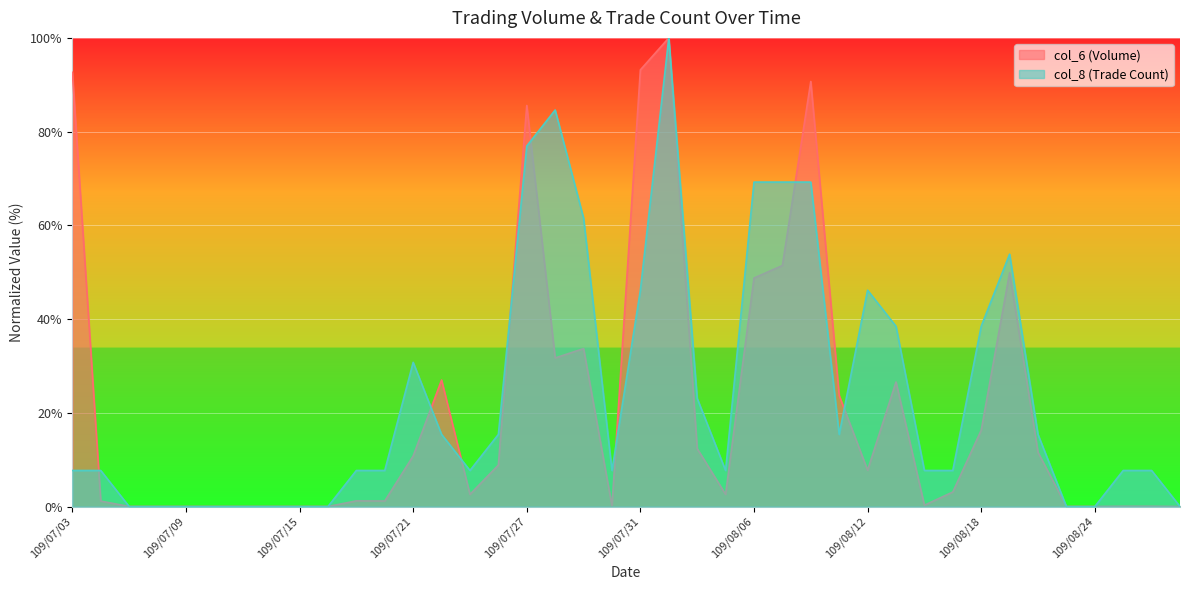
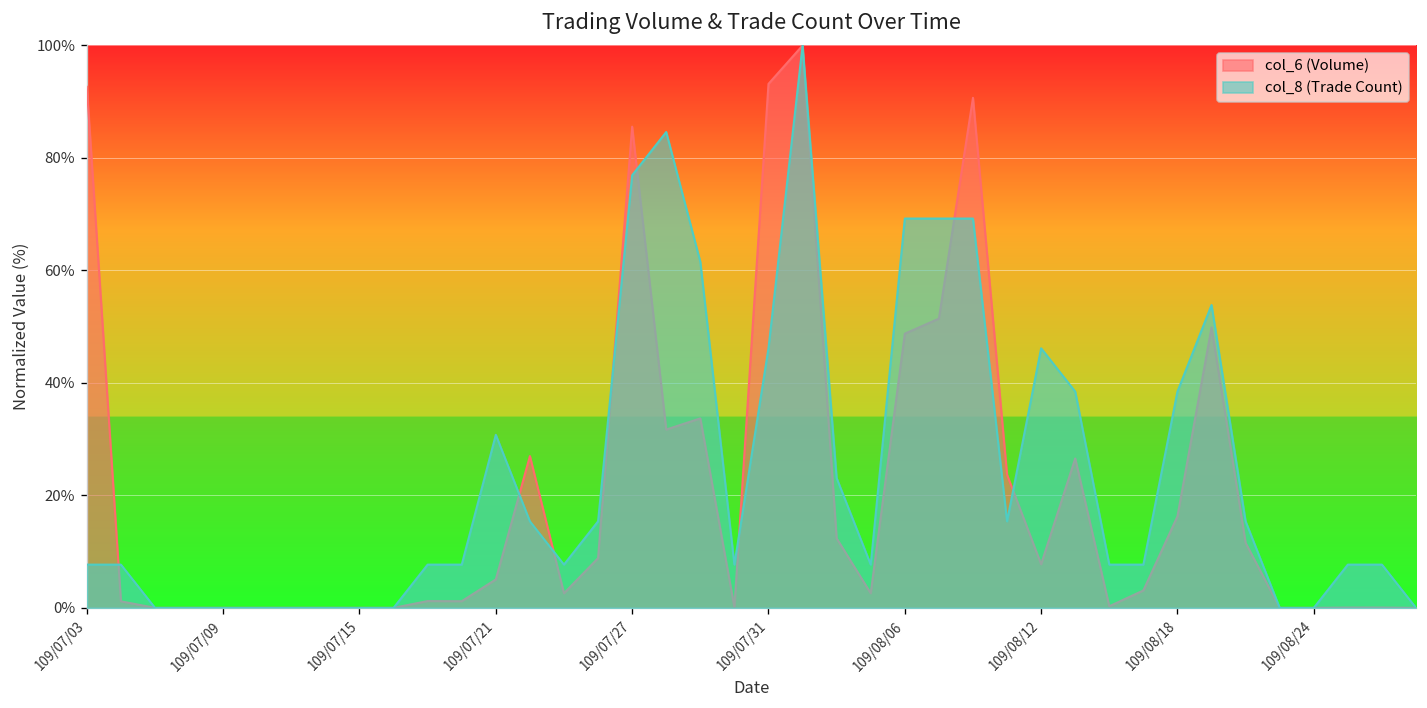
col_6 (Volume), 109/07/21: 11% -> 5%
